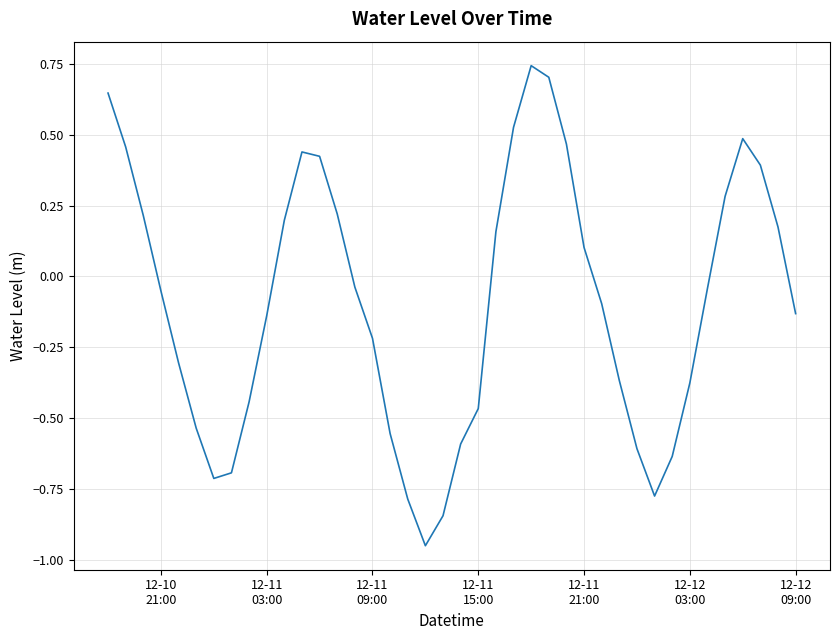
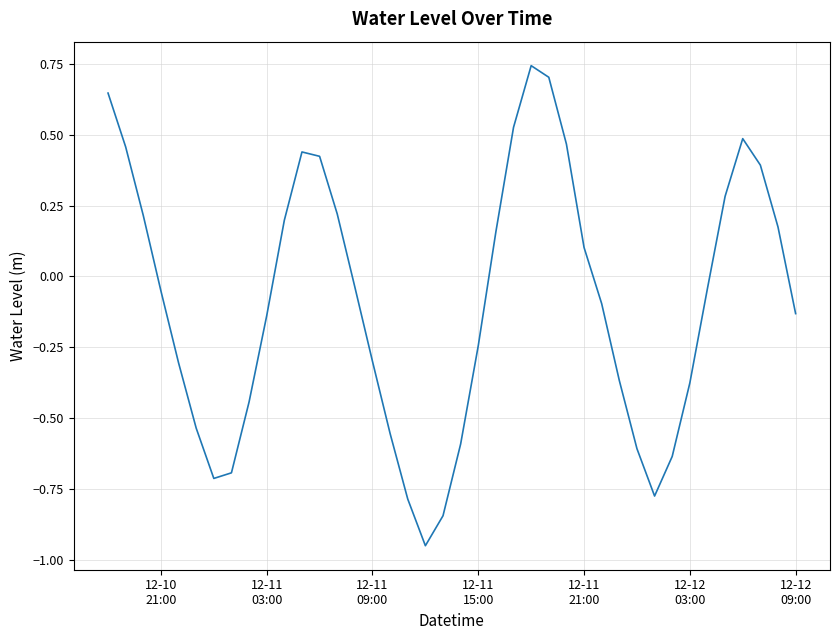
12-11 09:00: -0.22 -> -0.30
12-11 15:00: -0.47 -> -0.24
